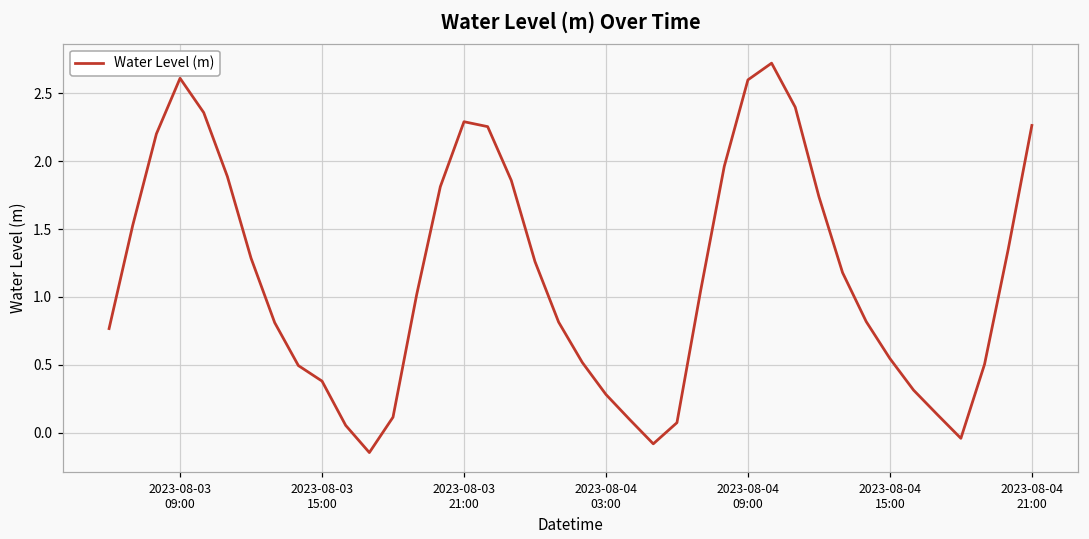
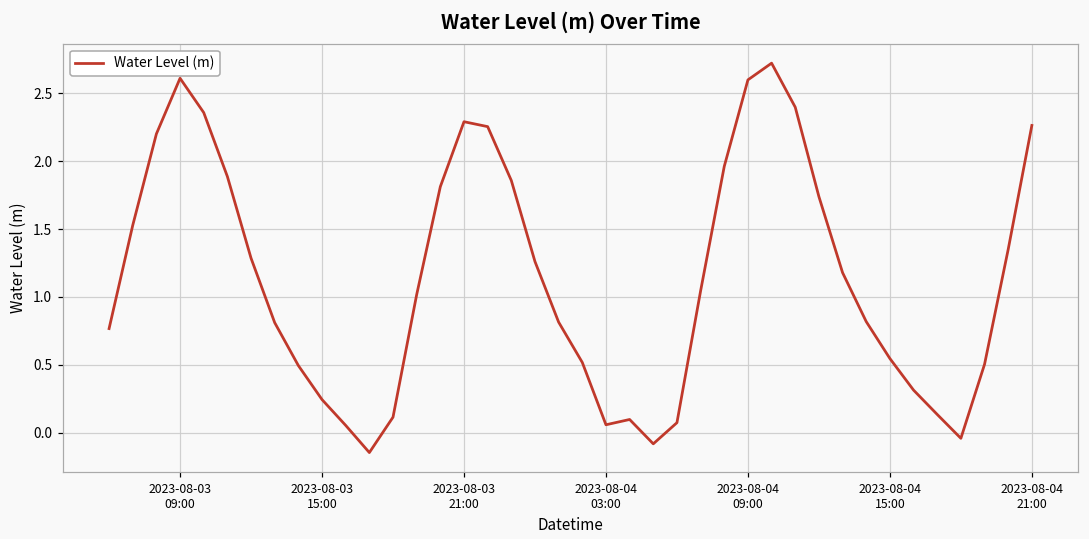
2023-08-03 15:00: 0.38 -> 0.24
2023-08-04 03:00: 0.28 -> 0.06
